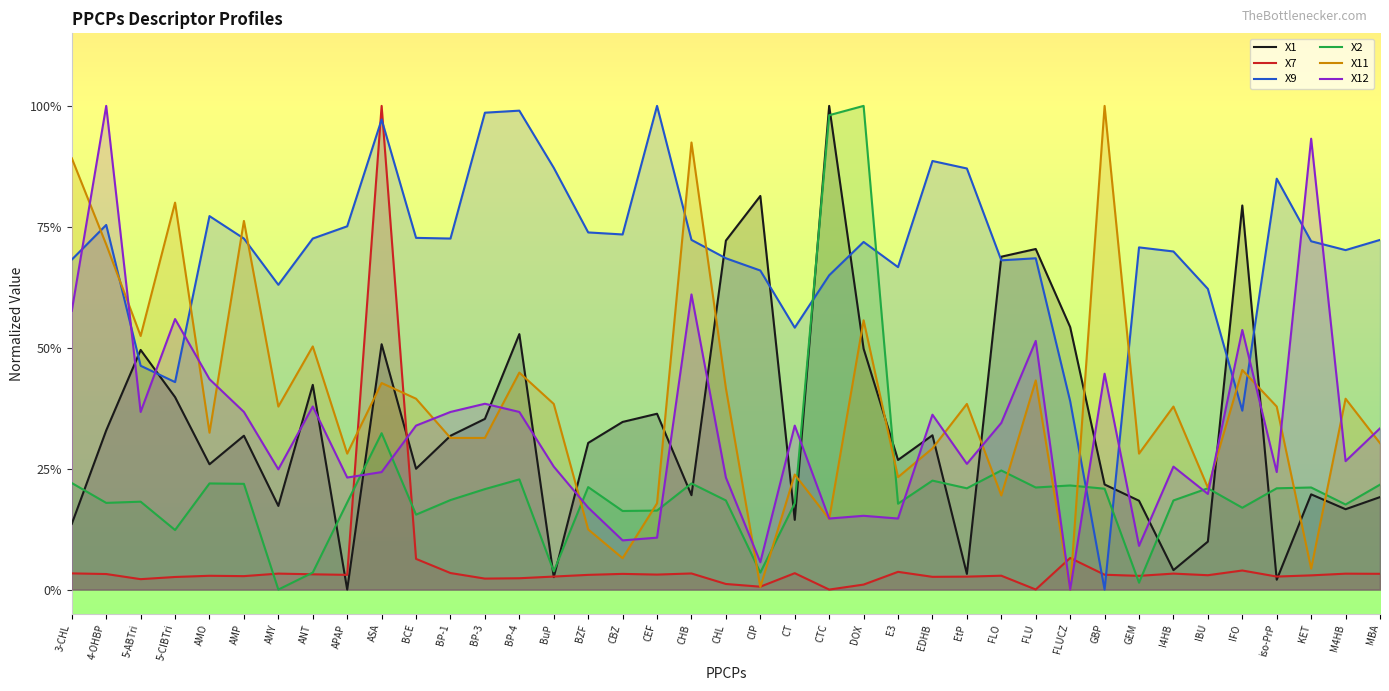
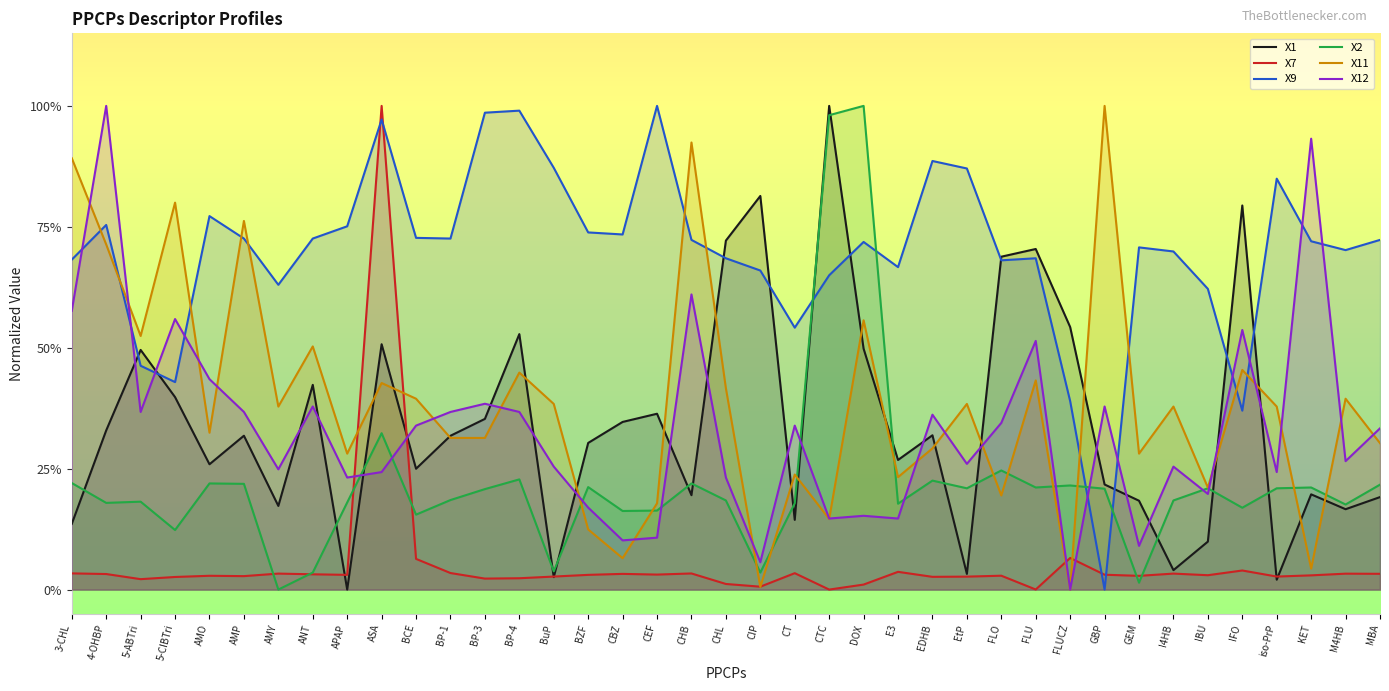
X12, GBP: 45% -> 38%
